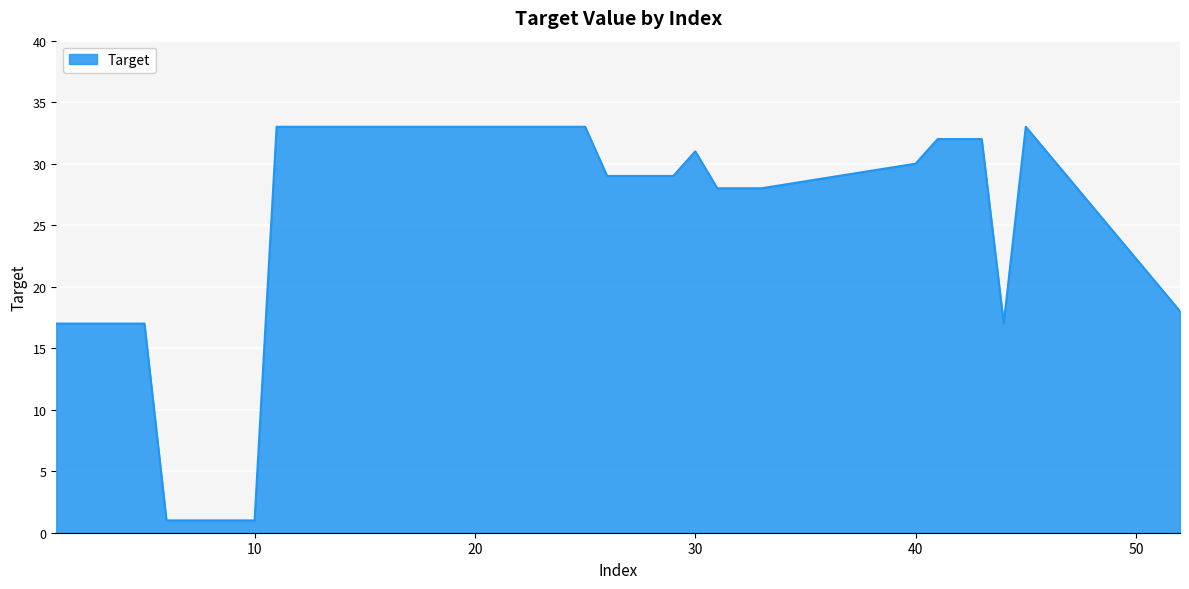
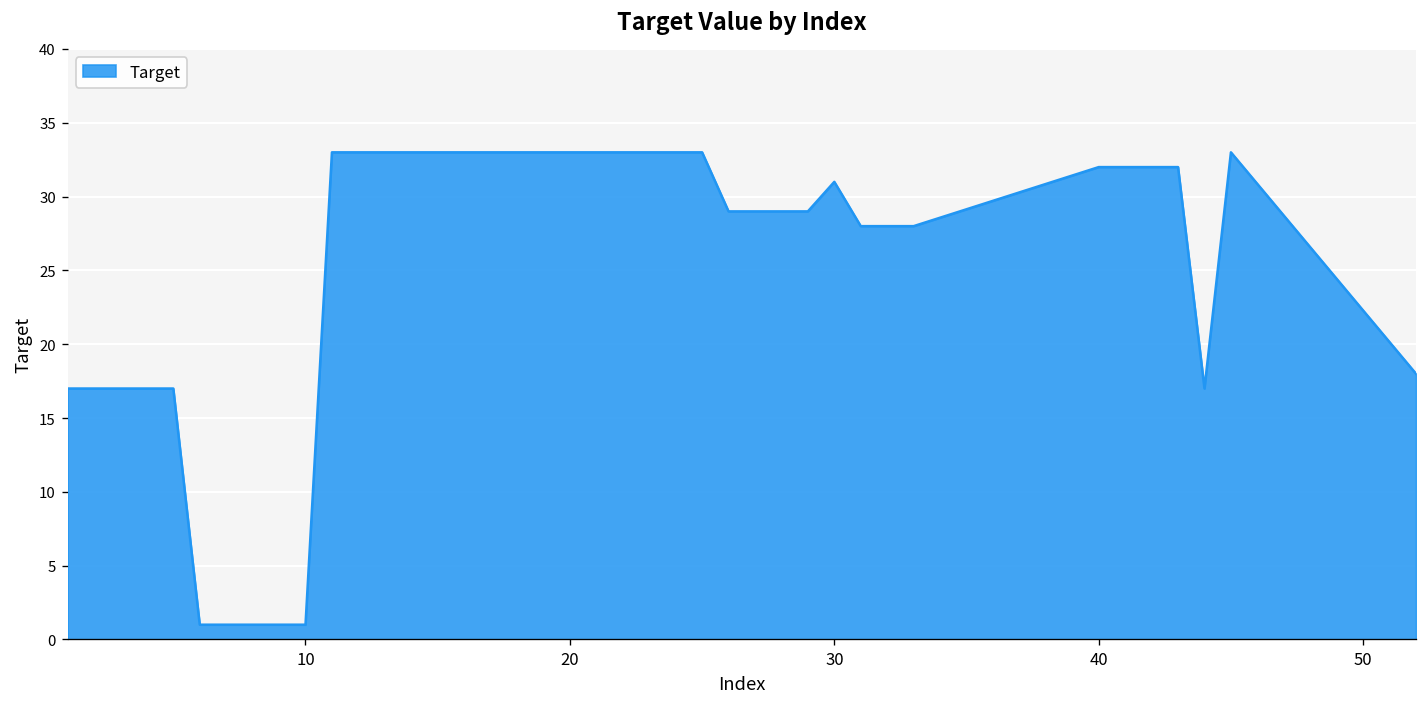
40: 30 -> 32
